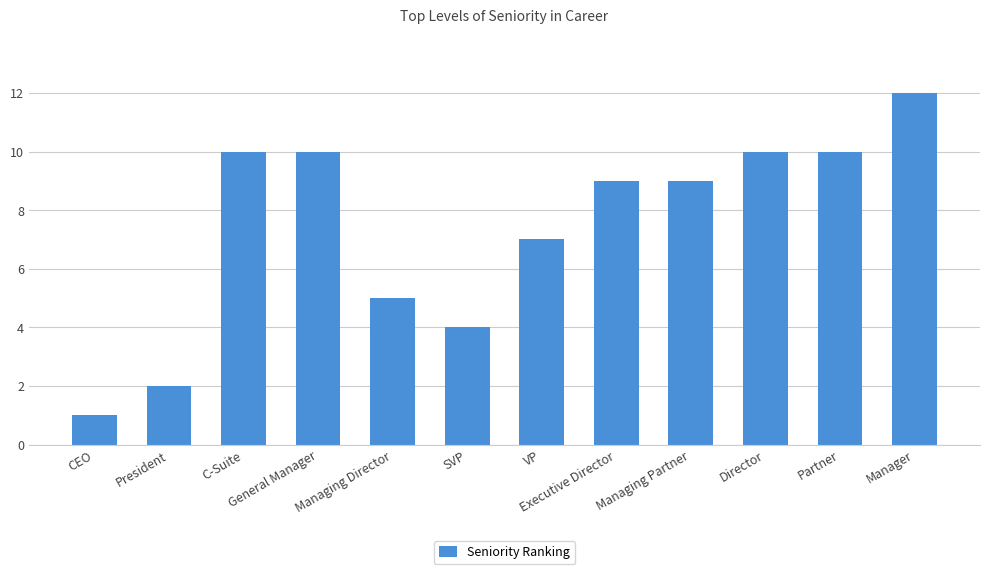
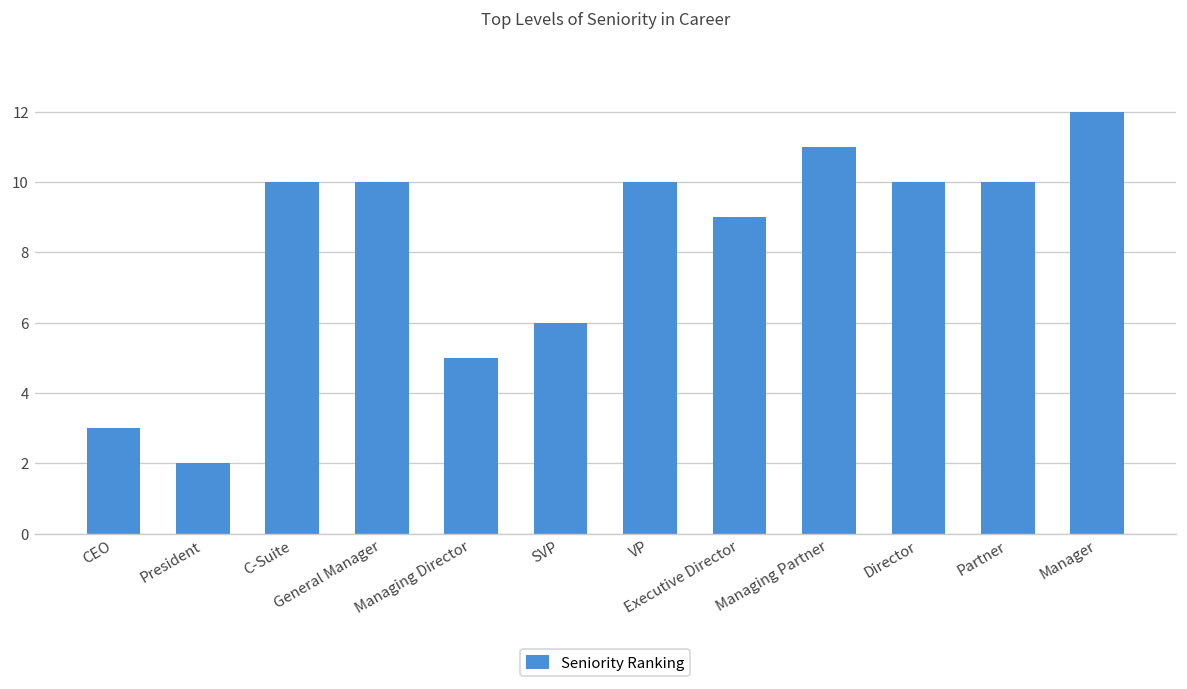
CEO: 1 -> 3
SVP: 4 -> 6
VP: 7 -> 10
Managing Partner: 9 -> 11
